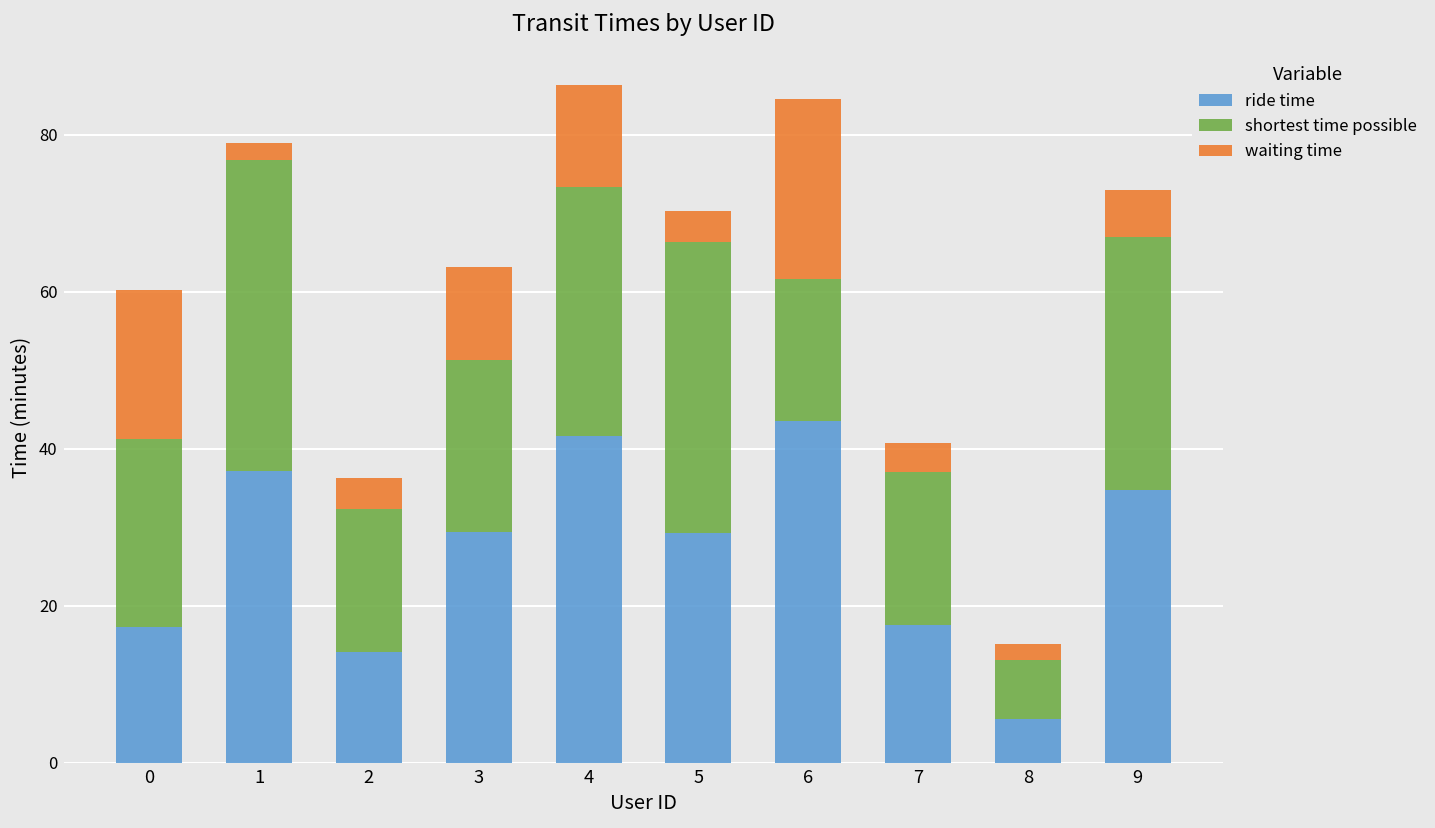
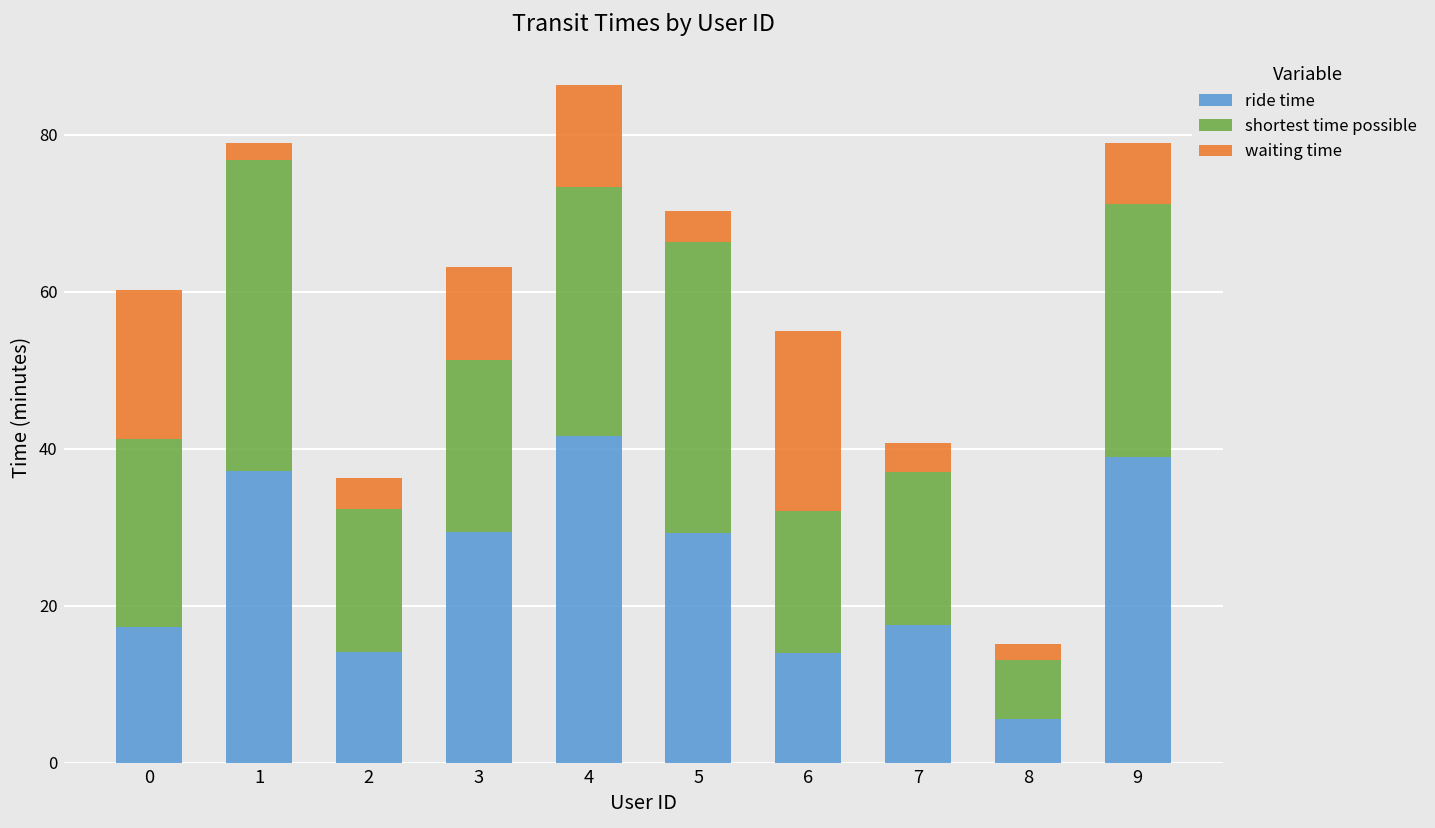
ride time, 6: 44 -> 14
ride time, 9: 35 -> 39
waiting time, 9: 6 -> 8
